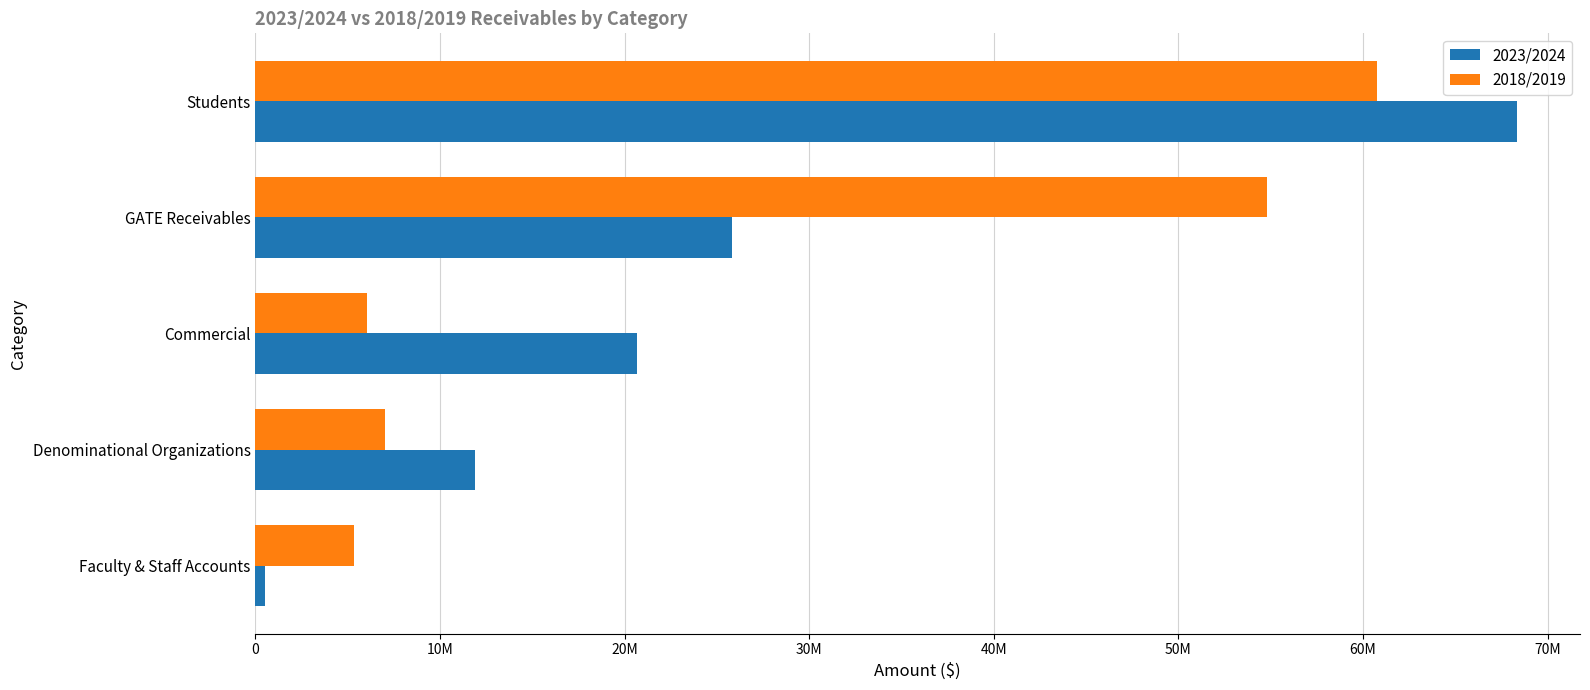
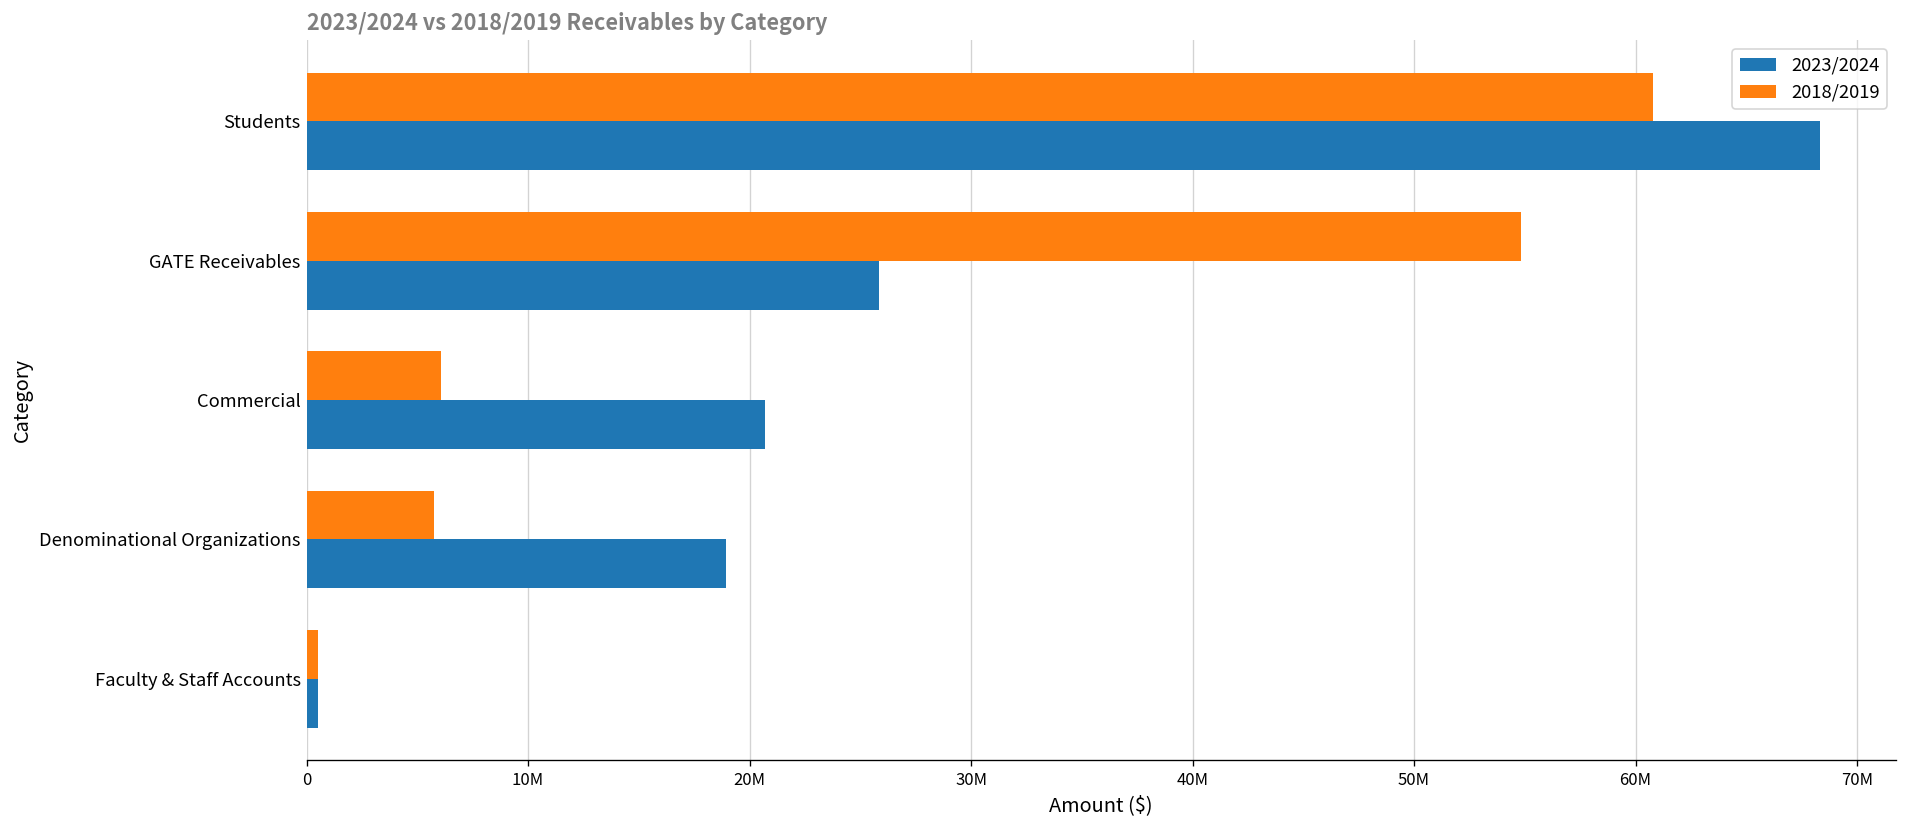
2018/2019, Denominational Organizations: 7000000 -> 5700000
2023/2024, Denominational Organizations: 11900000 -> 19000000
2018/2019, Faculty & Staff Accounts: 5400000 -> 500000
